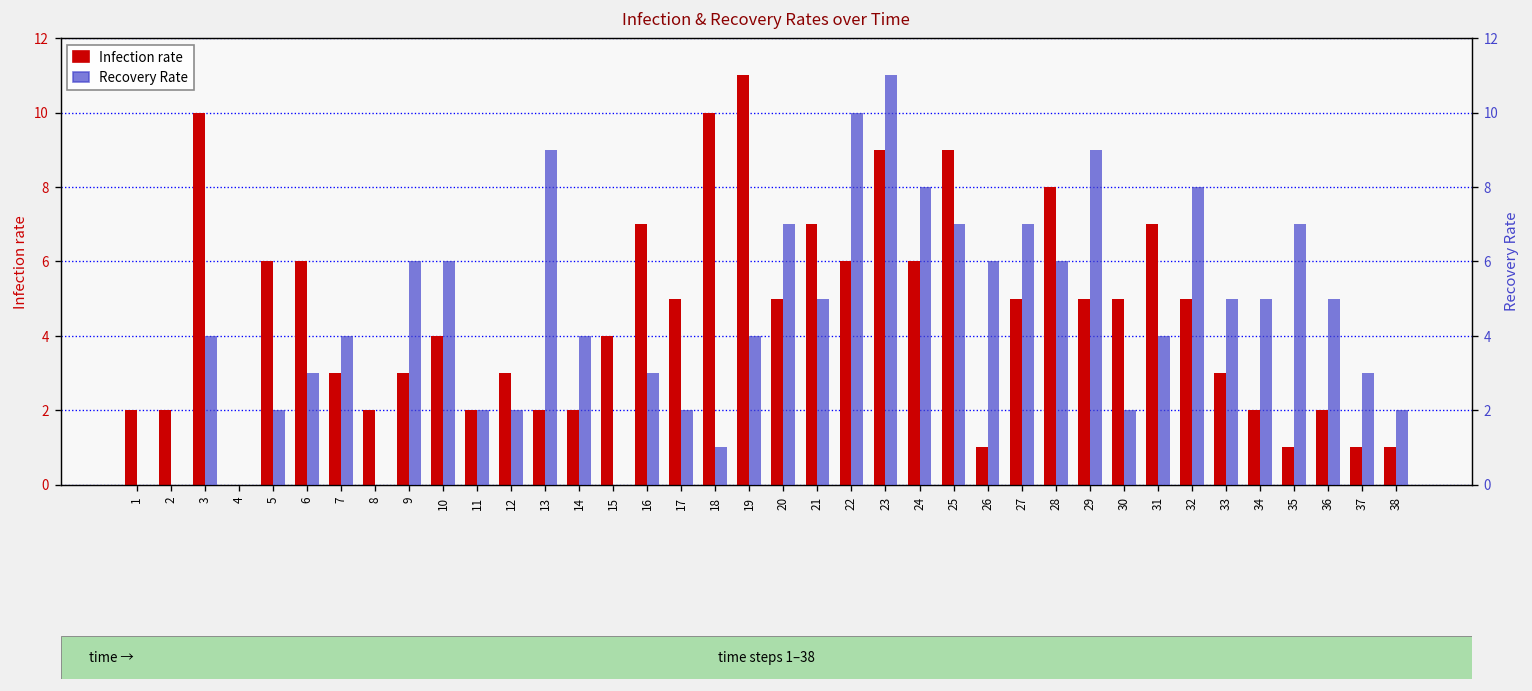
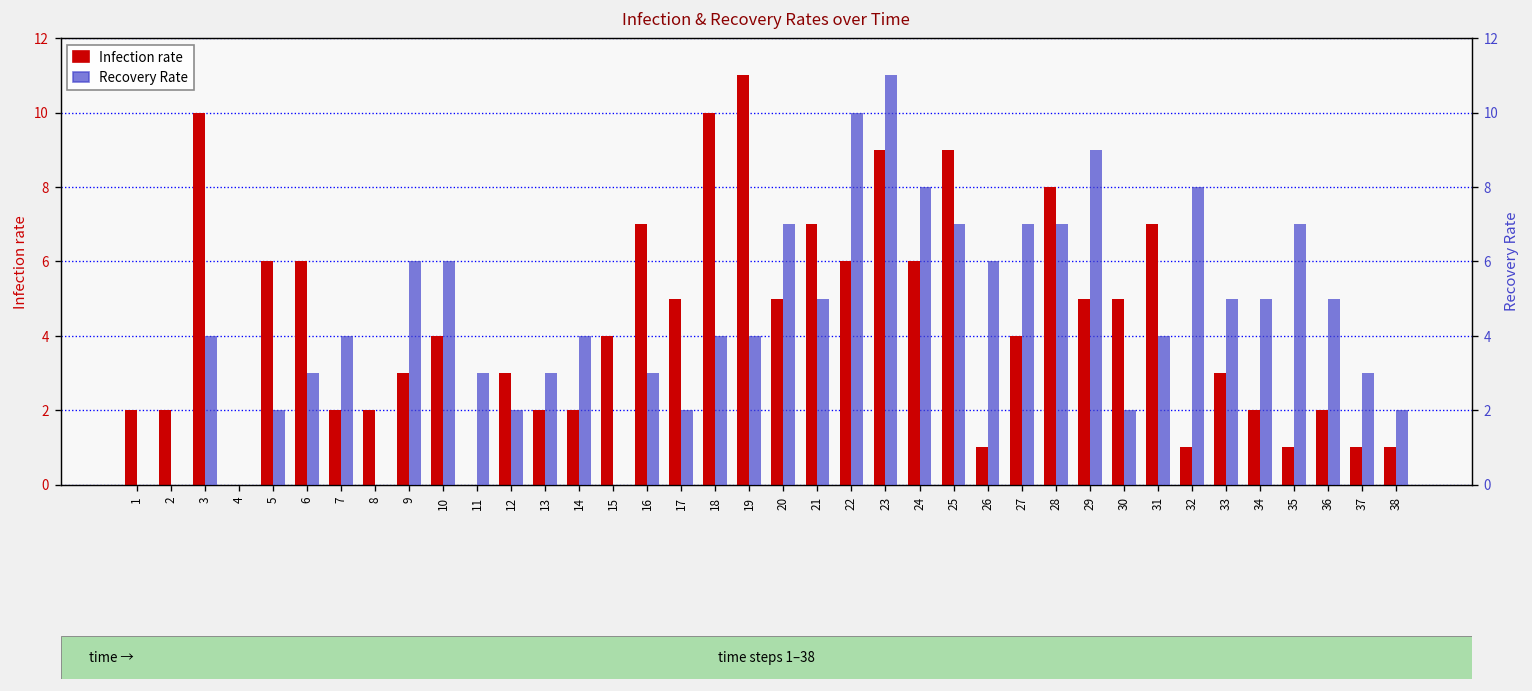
Infection rate, 7: 3 -> 2
Infection rate, 11: 2 -> 0
Infection rate, 27: 5 -> 4
Infection rate, 32: 5 -> 1
Recovery Rate, 11: 2 -> 3
Recovery Rate, 13: 9 -> 3
Recovery Rate, 18: 1 -> 4
Recovery Rate, 28: 6 -> 7
